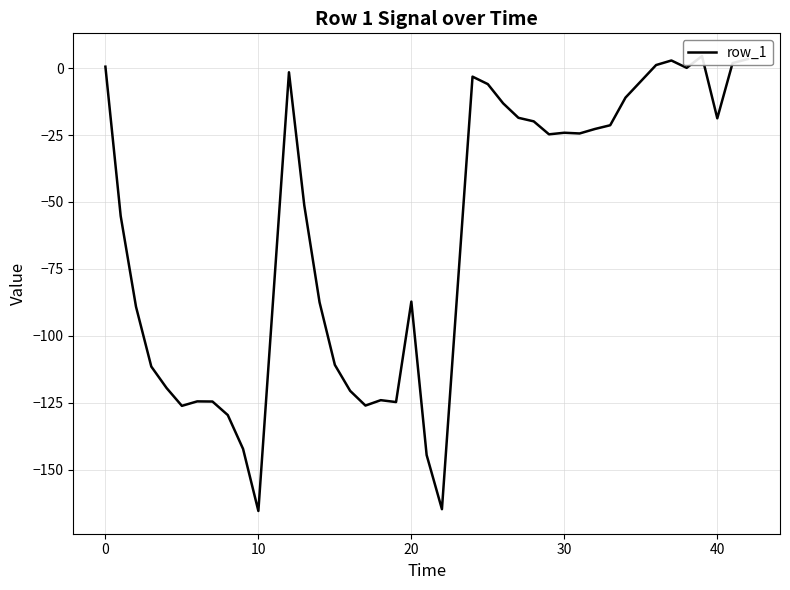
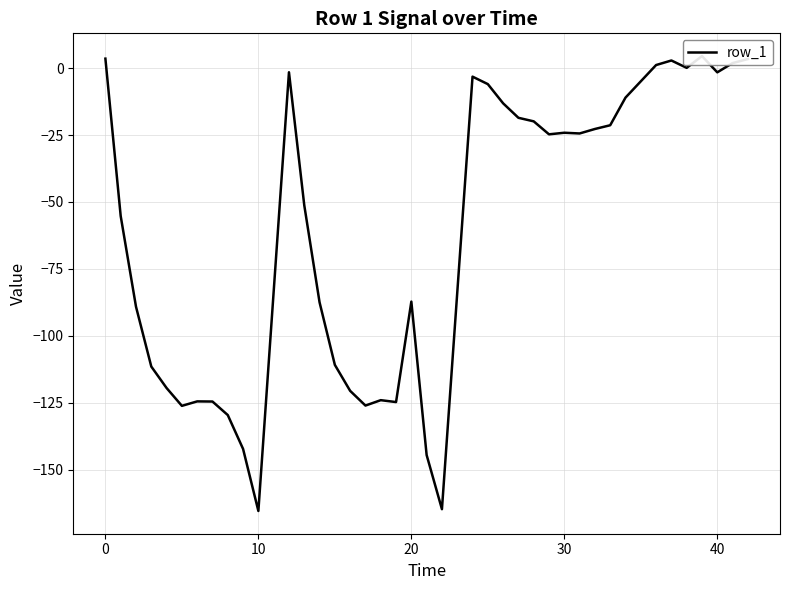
0: 1 -> 4
40: -19 -> -2
